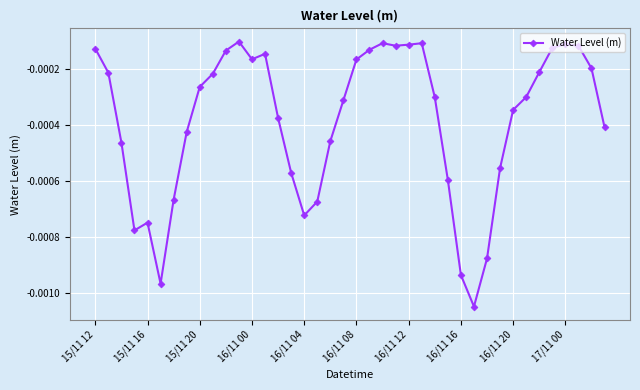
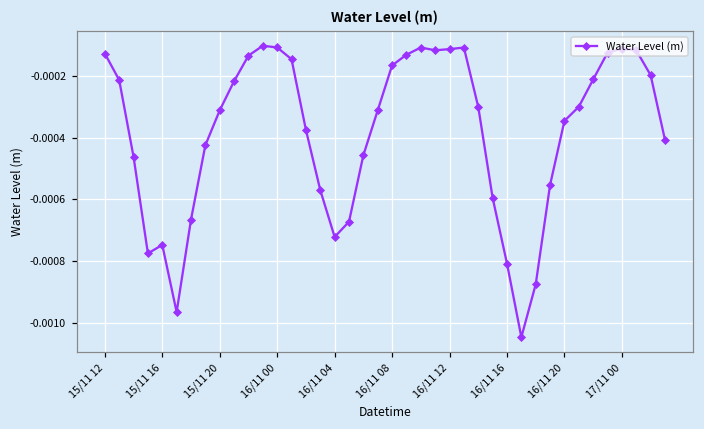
15/11 20: -0.00026 -> -0.00031
16/11 00: -0.00016 -> -0.00011
16/11 16: -0.00093 -> -0.00081
